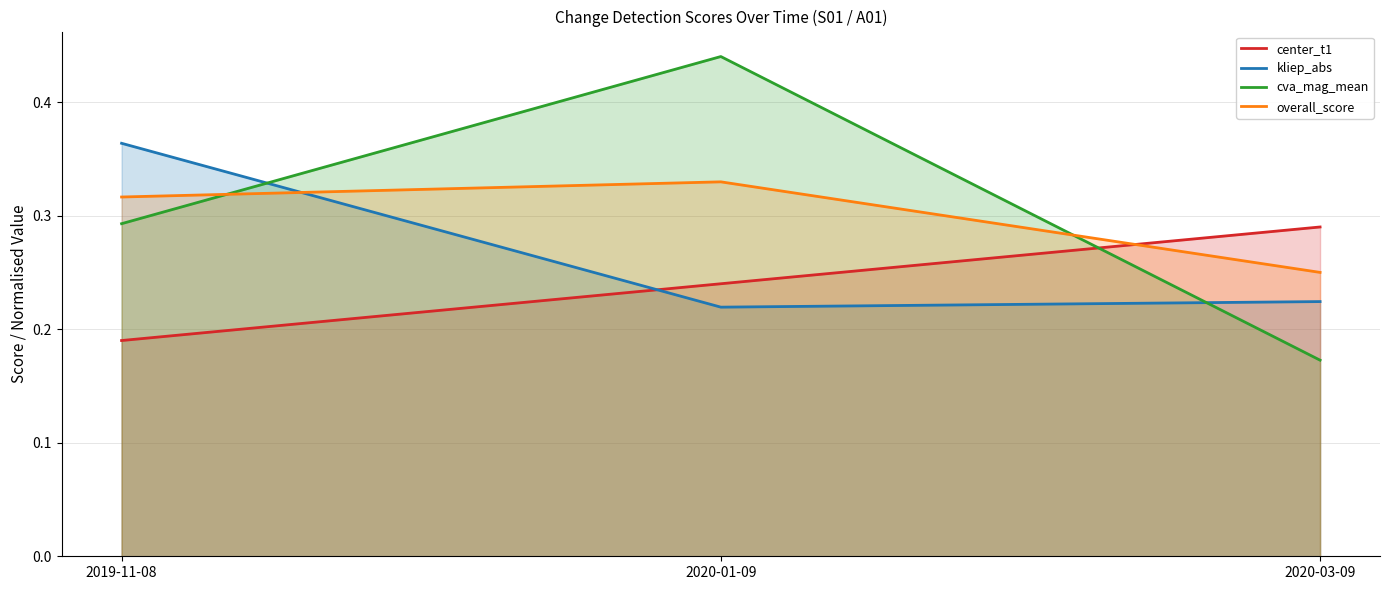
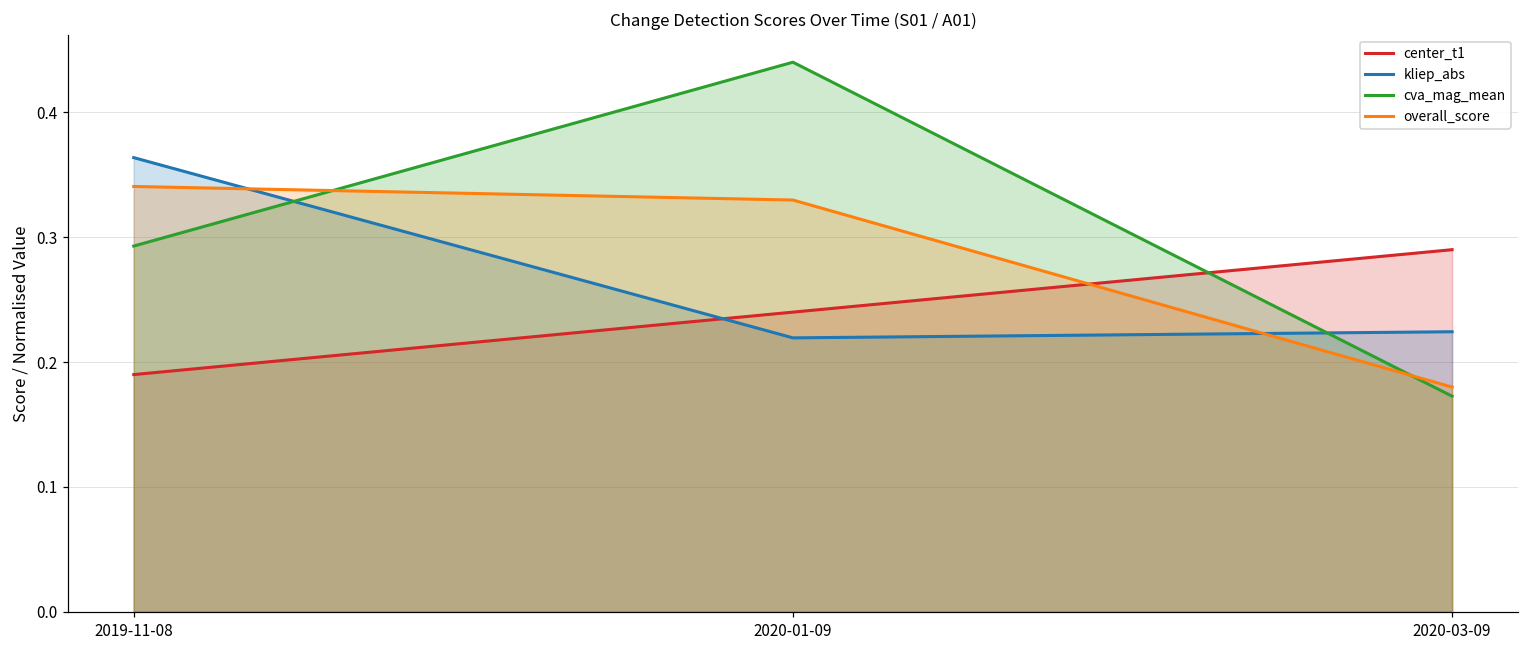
overall_score, 2019-11-08: 0.316 -> 0.341
overall_score, 2020-03-09: 0.25 -> 0.18
